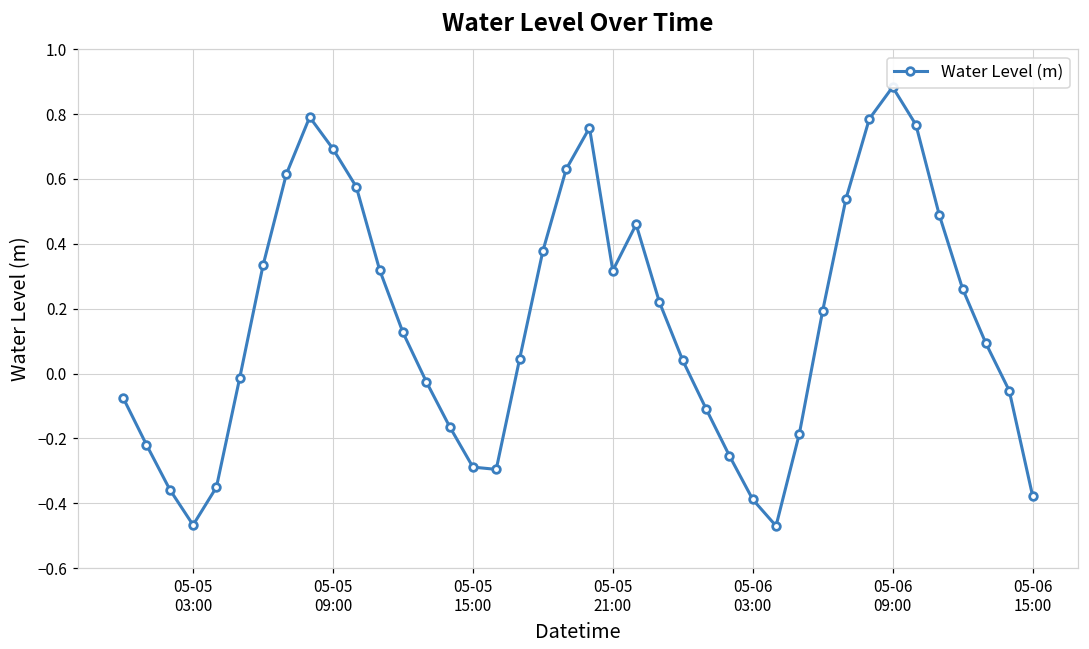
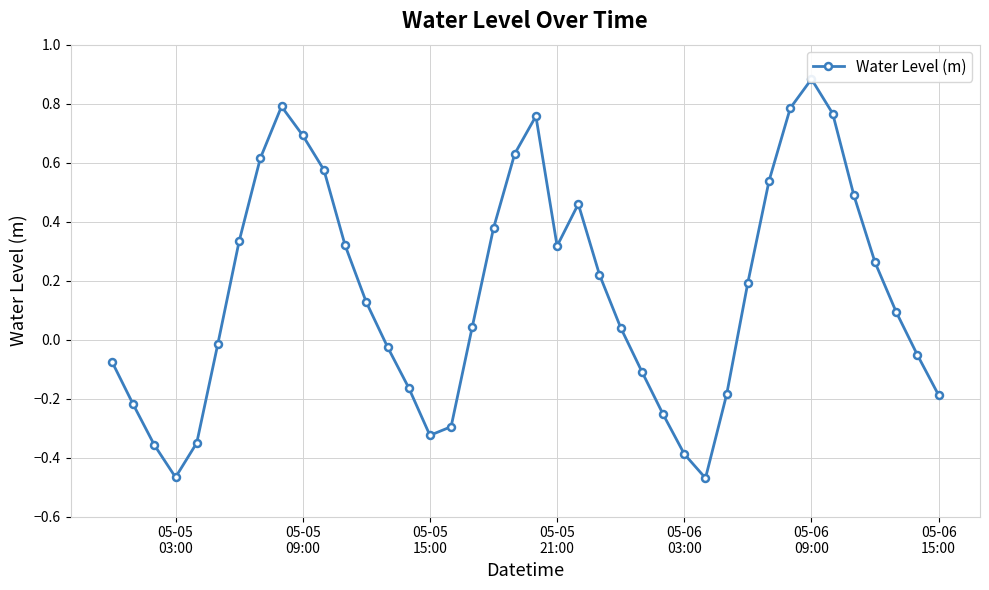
05-05 15:00: -0.29 -> -0.32
05-06 15:00: -0.38 -> -0.19
